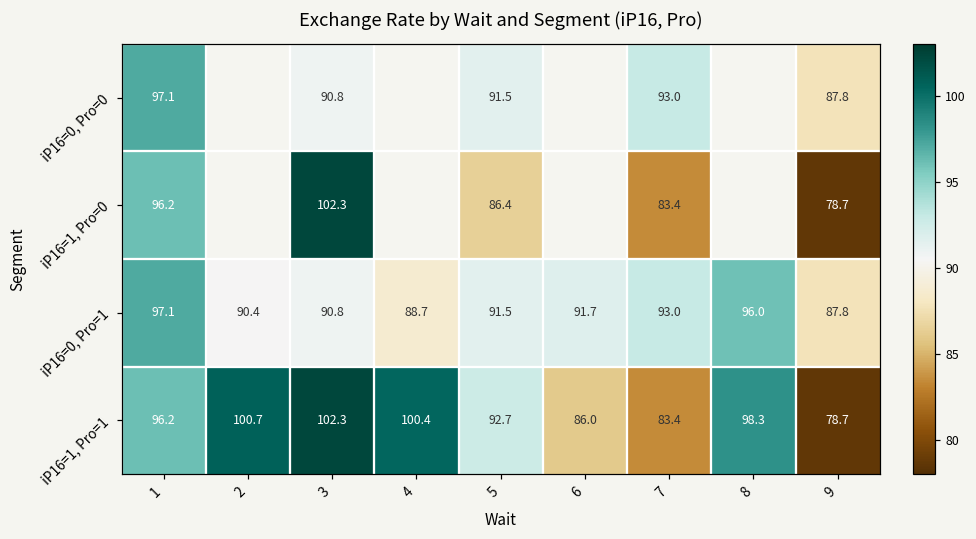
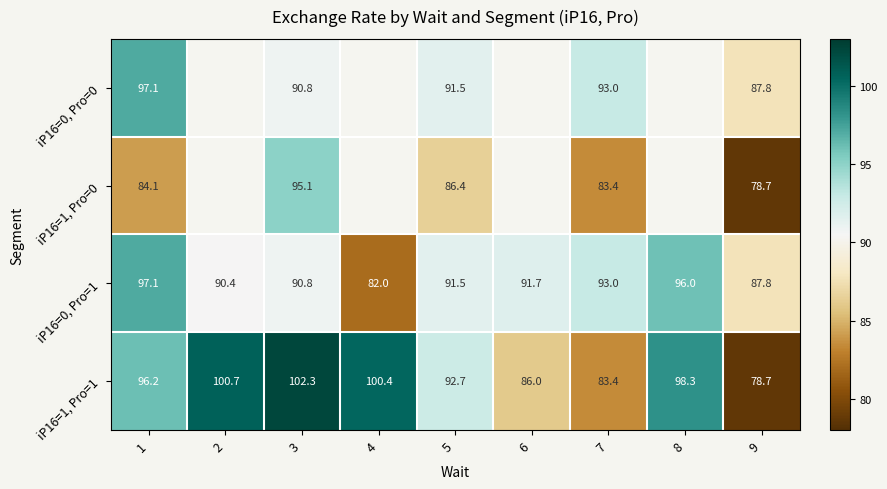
iP16=1, Pro=0, 1: 96.2 -> 84.1
iP16=1, Pro=0, 3: 102.3 -> 95.1
iP16=0, Pro=1, 4: 88.7 -> 82.0
